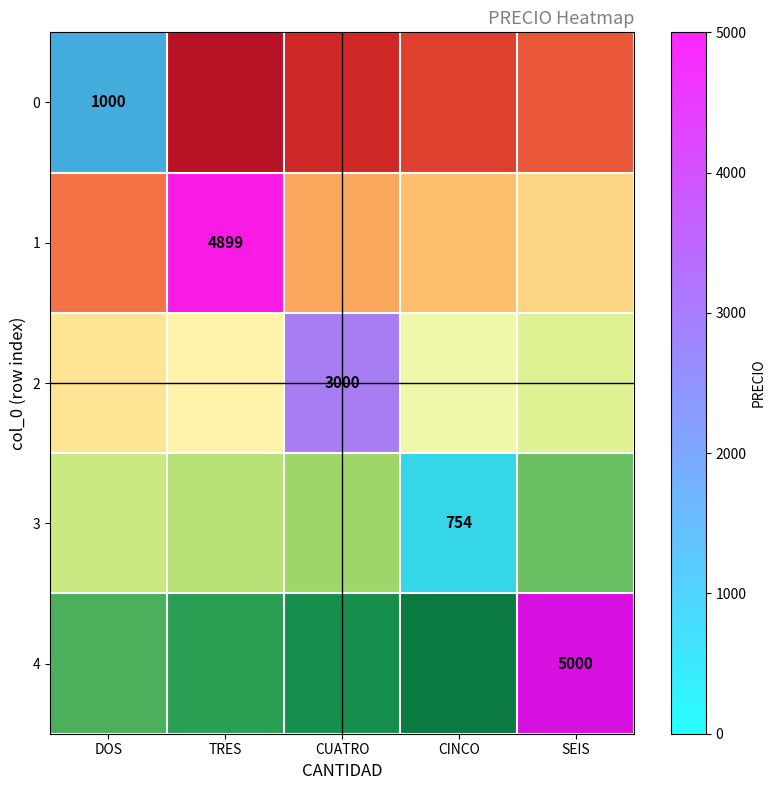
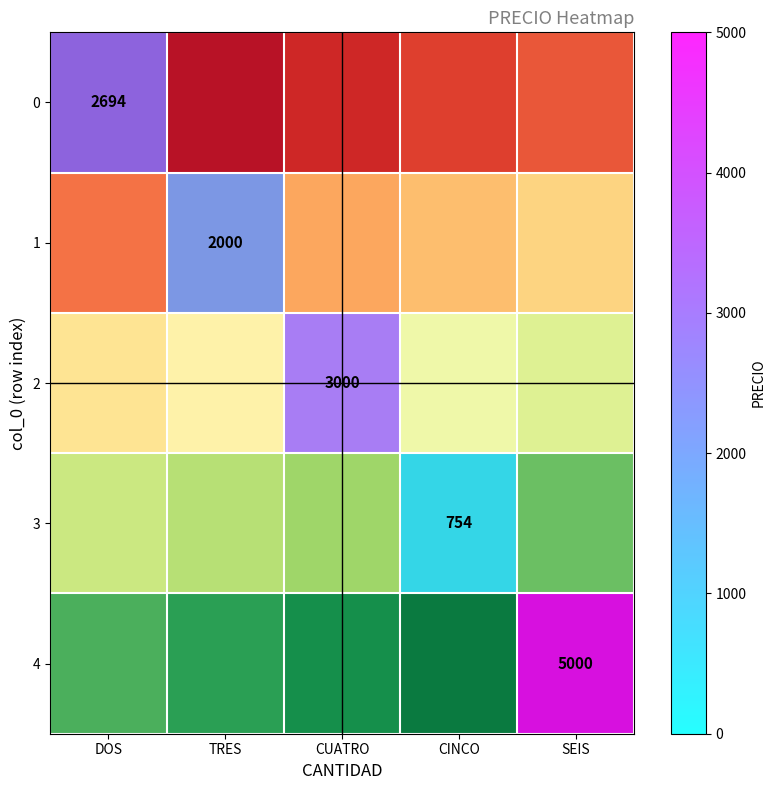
0, DOS: 1000 -> 2694
1, TRES: 4899 -> 2000
